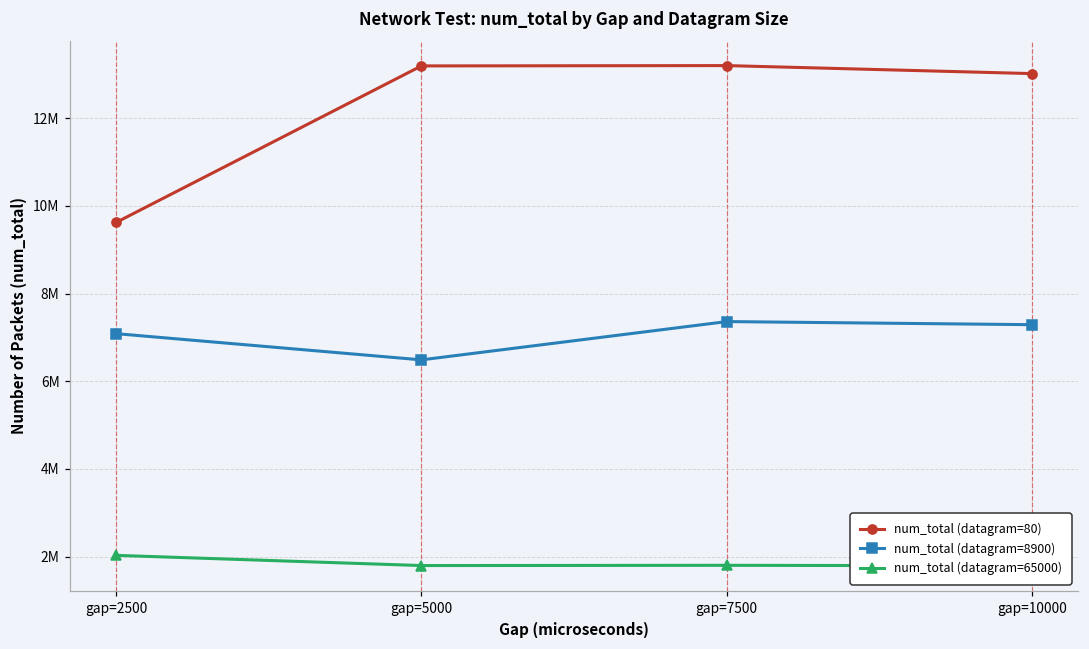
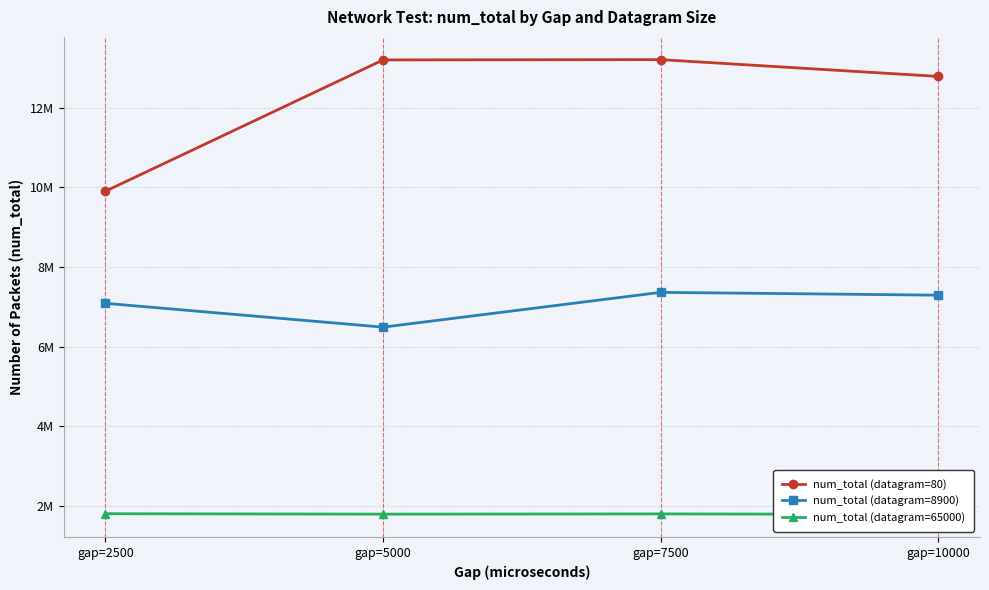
num_total (datagram=80), gap=2500: 9600000 -> 9900000
num_total (datagram=65000), gap=2500: 2000000 -> 1800000
num_total (datagram=80), gap=10000: 13000000 -> 12800000
